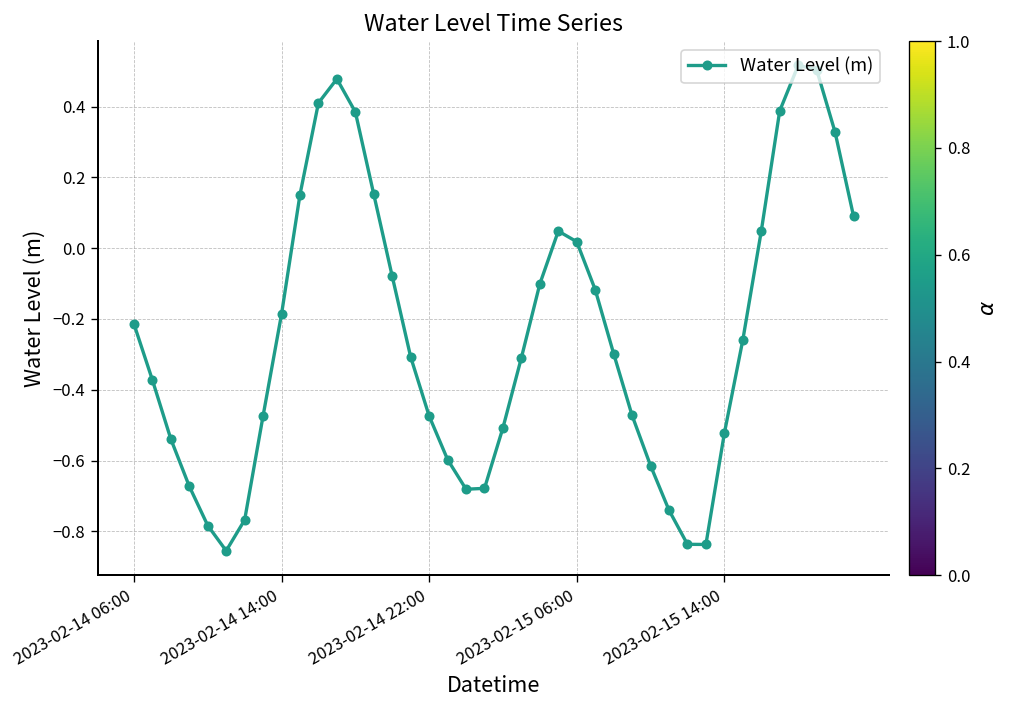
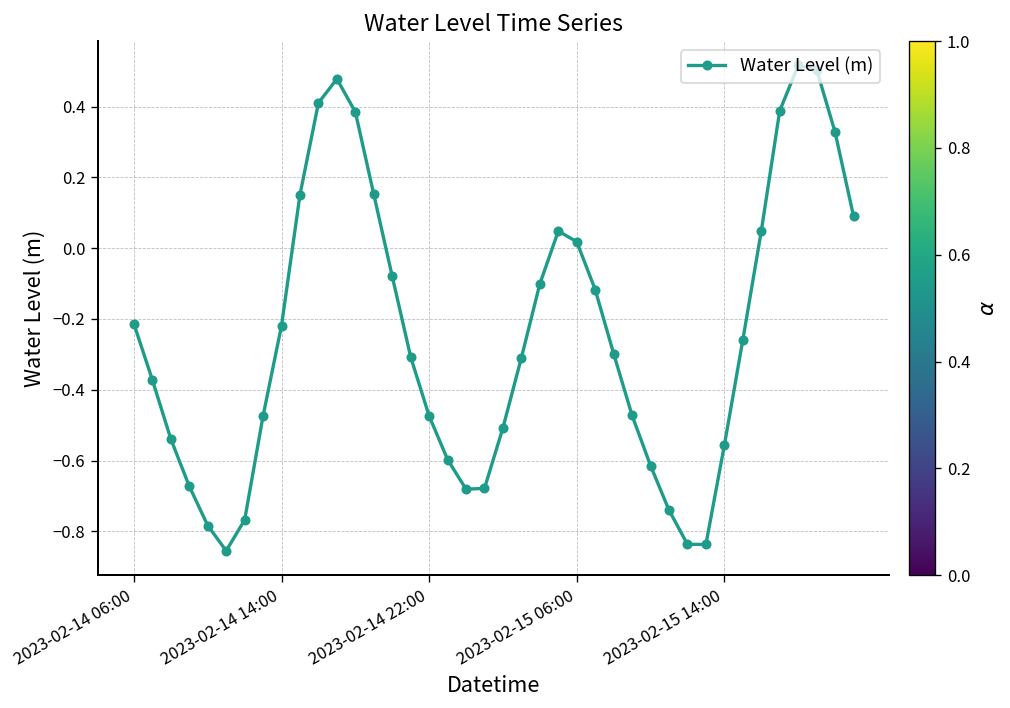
2023-02-14 14:00: -0.19 -> -0.22
2023-02-15 14:00: -0.52 -> -0.56
